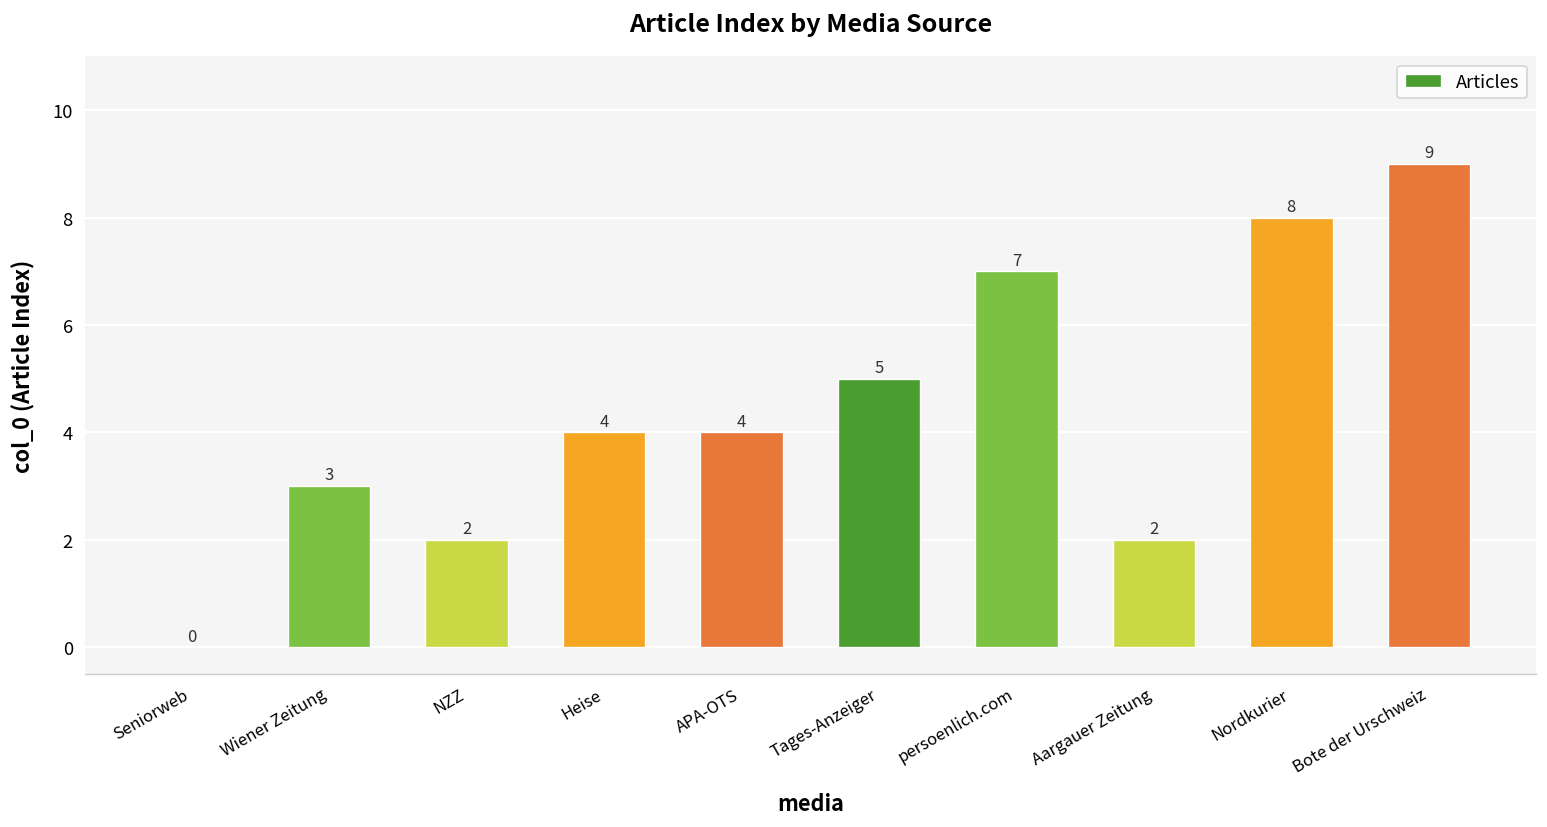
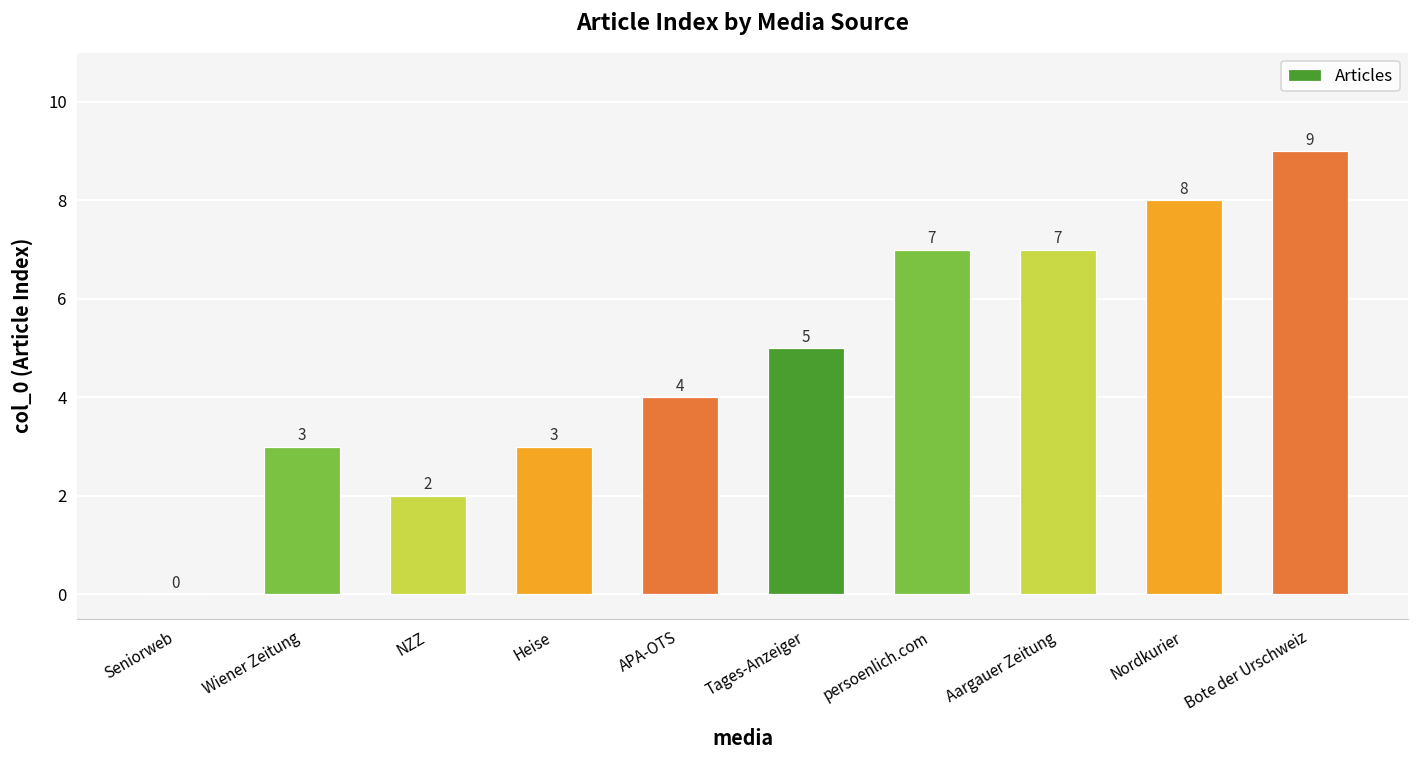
Heise: 4 -> 3
Aargauer Zeitung: 2 -> 7
